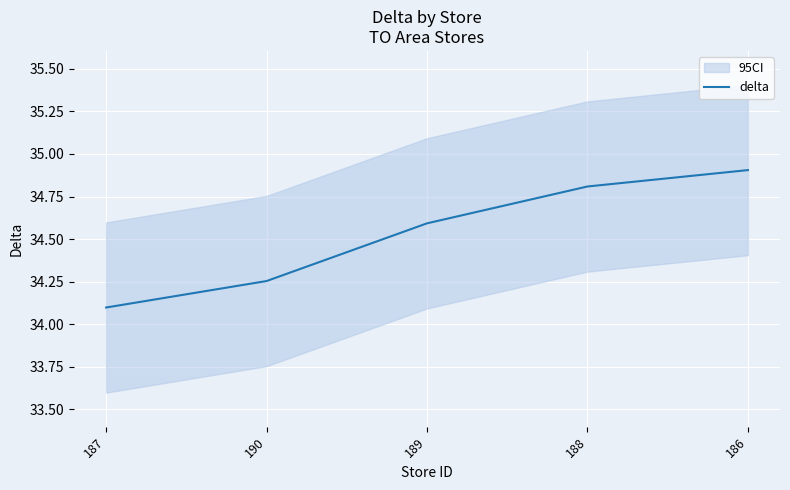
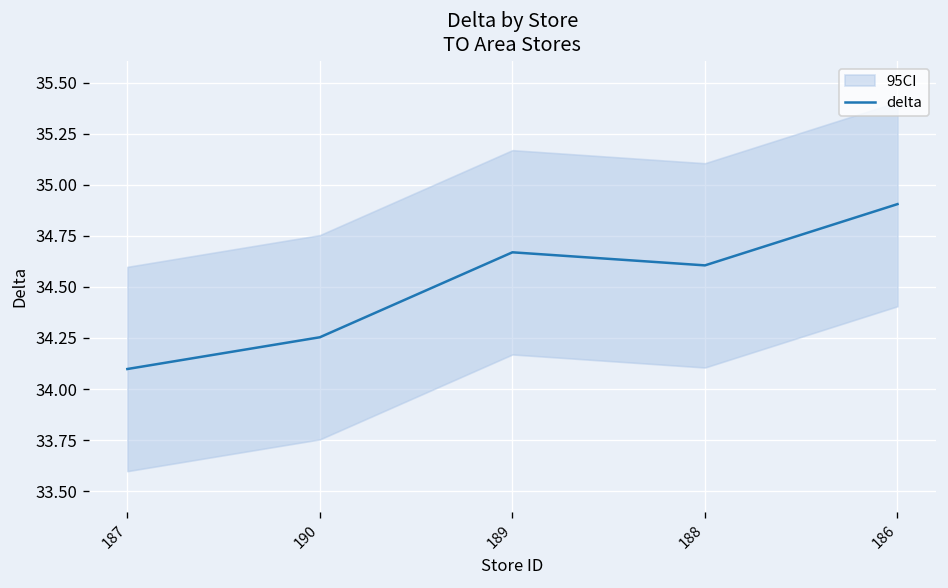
delta, 189: 34.59 -> 34.67
delta, 188: 34.81 -> 34.61
